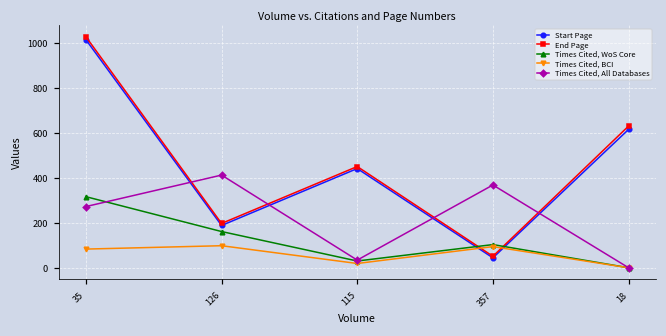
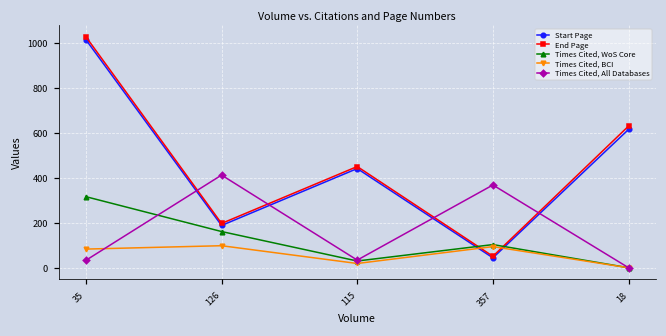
Times Cited, All Databases, 35: 270 -> 30
